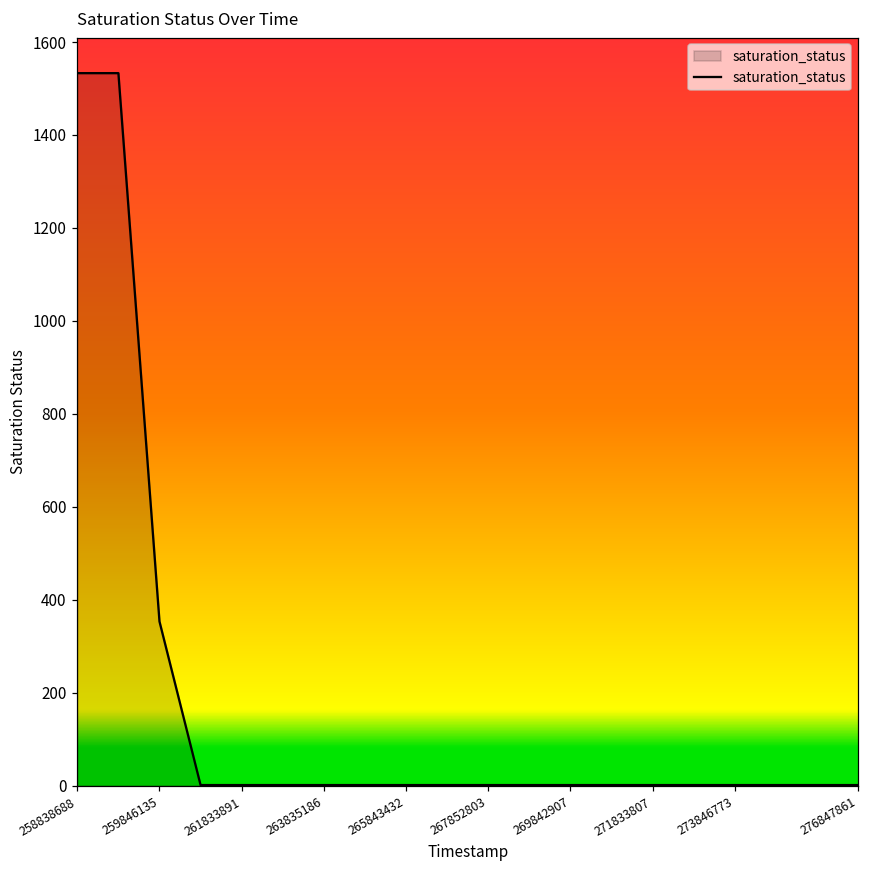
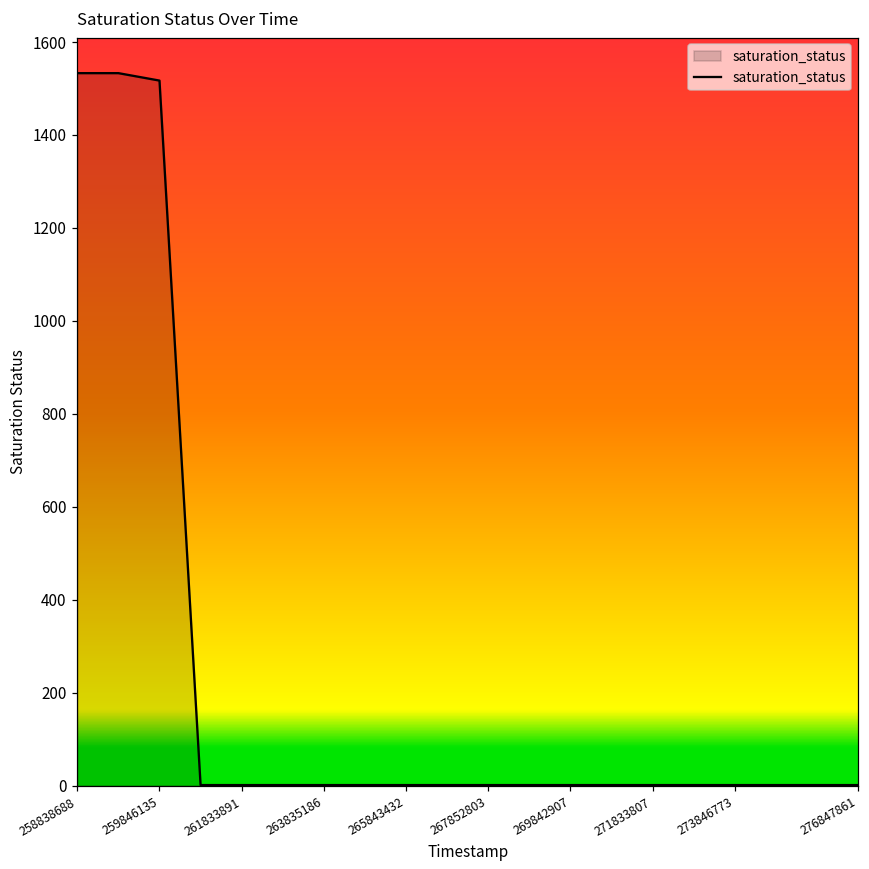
259846135: 350 -> 1520
